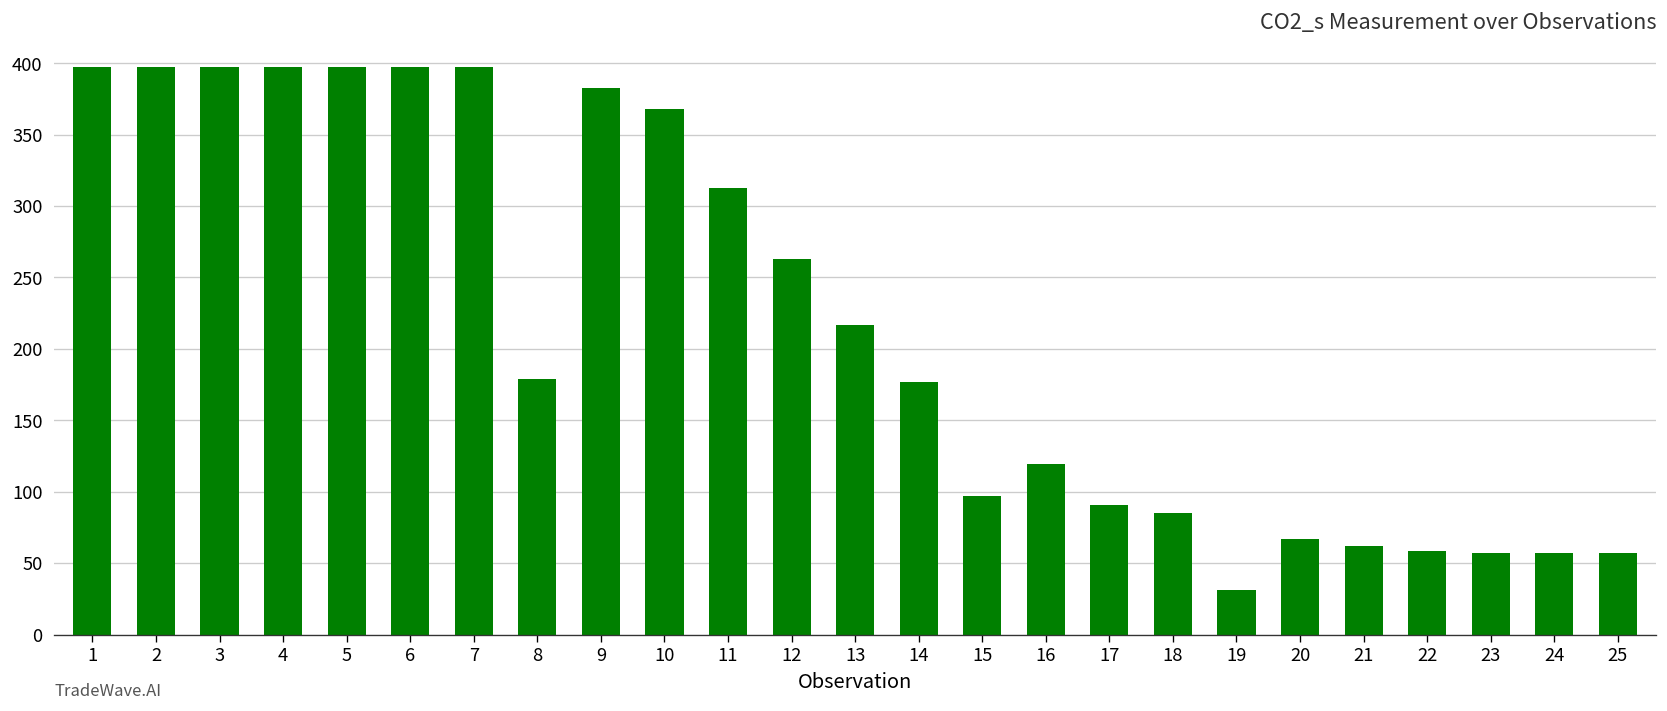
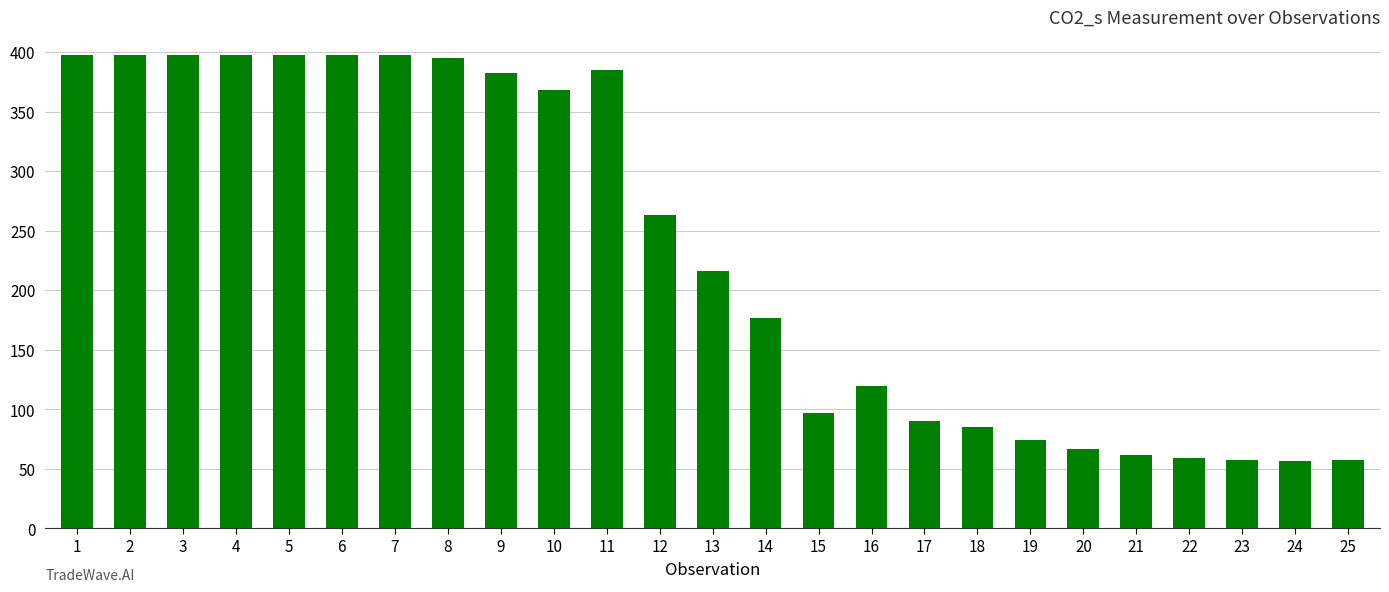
8: 179 -> 395
11: 313 -> 385
19: 31 -> 74
